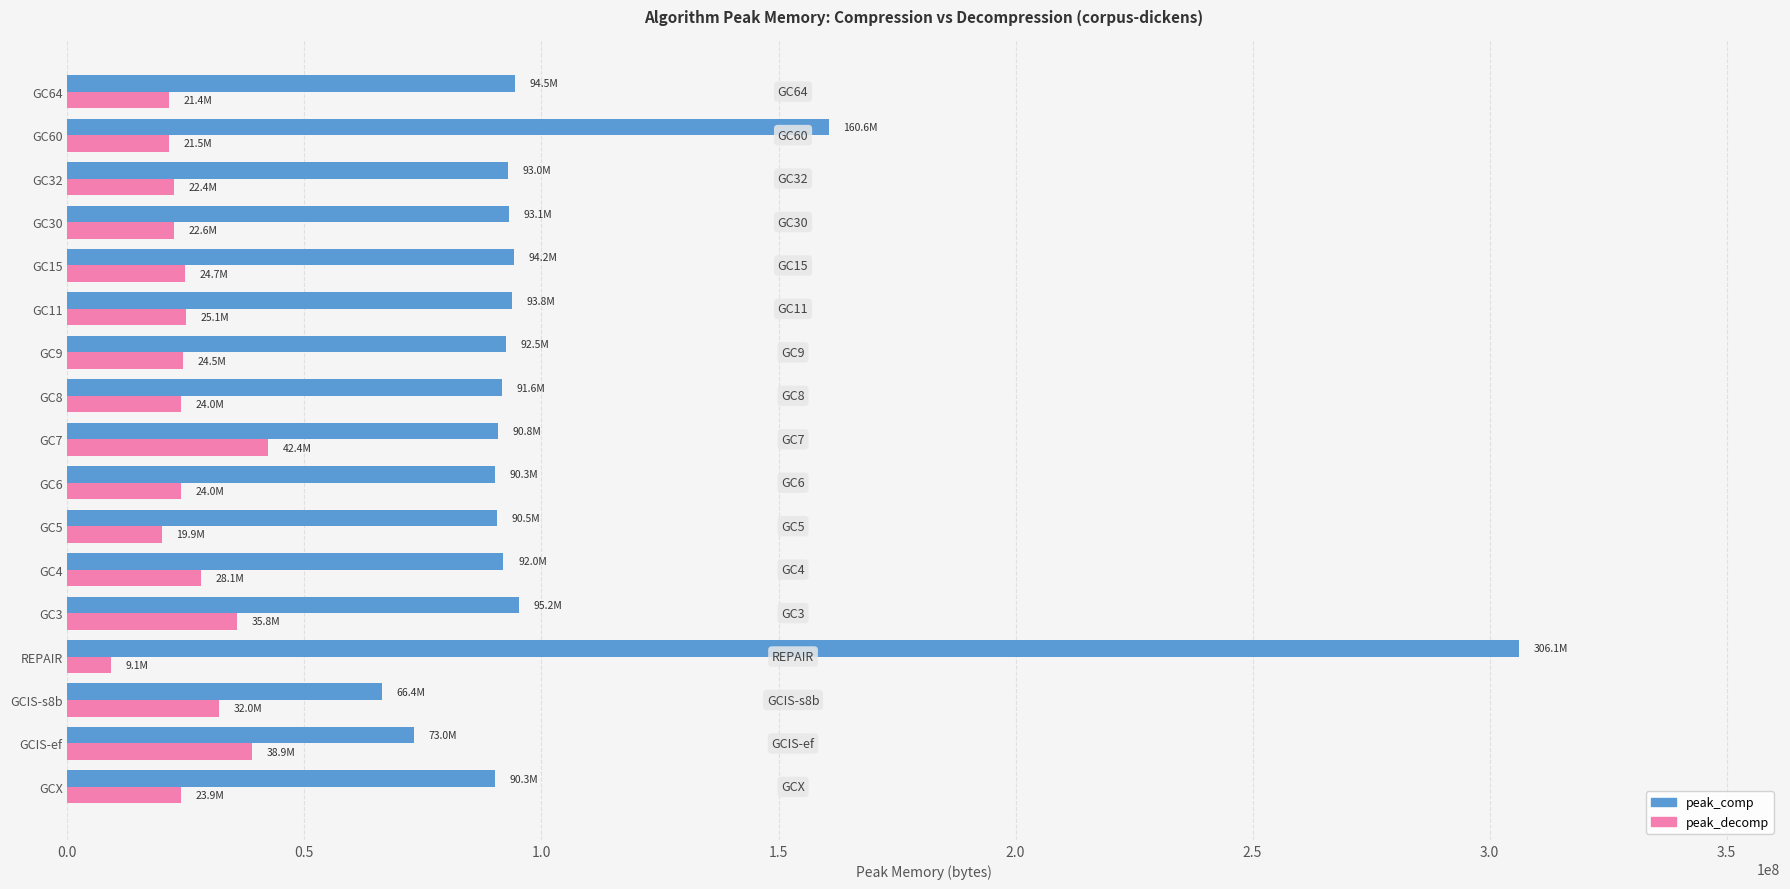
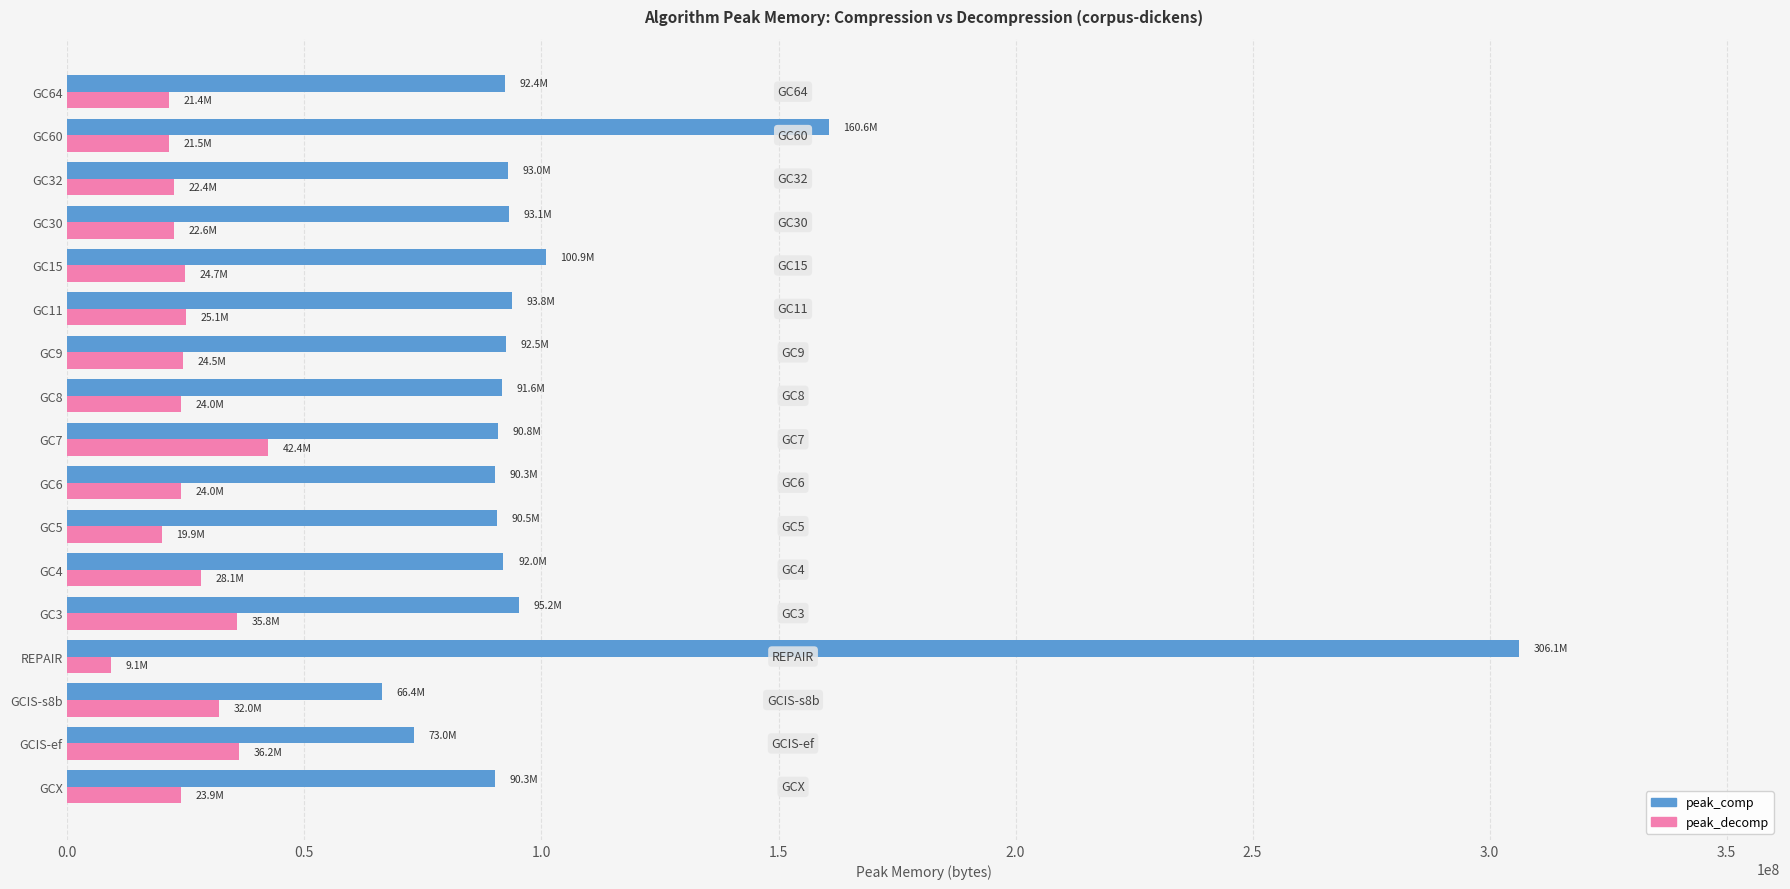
peak_comp, GC64: 94.5M -> 92.4M
peak_comp, GC15: 94.2M -> 100.9M
peak_decomp, GCIS-ef: 38.9M -> 36.2M
